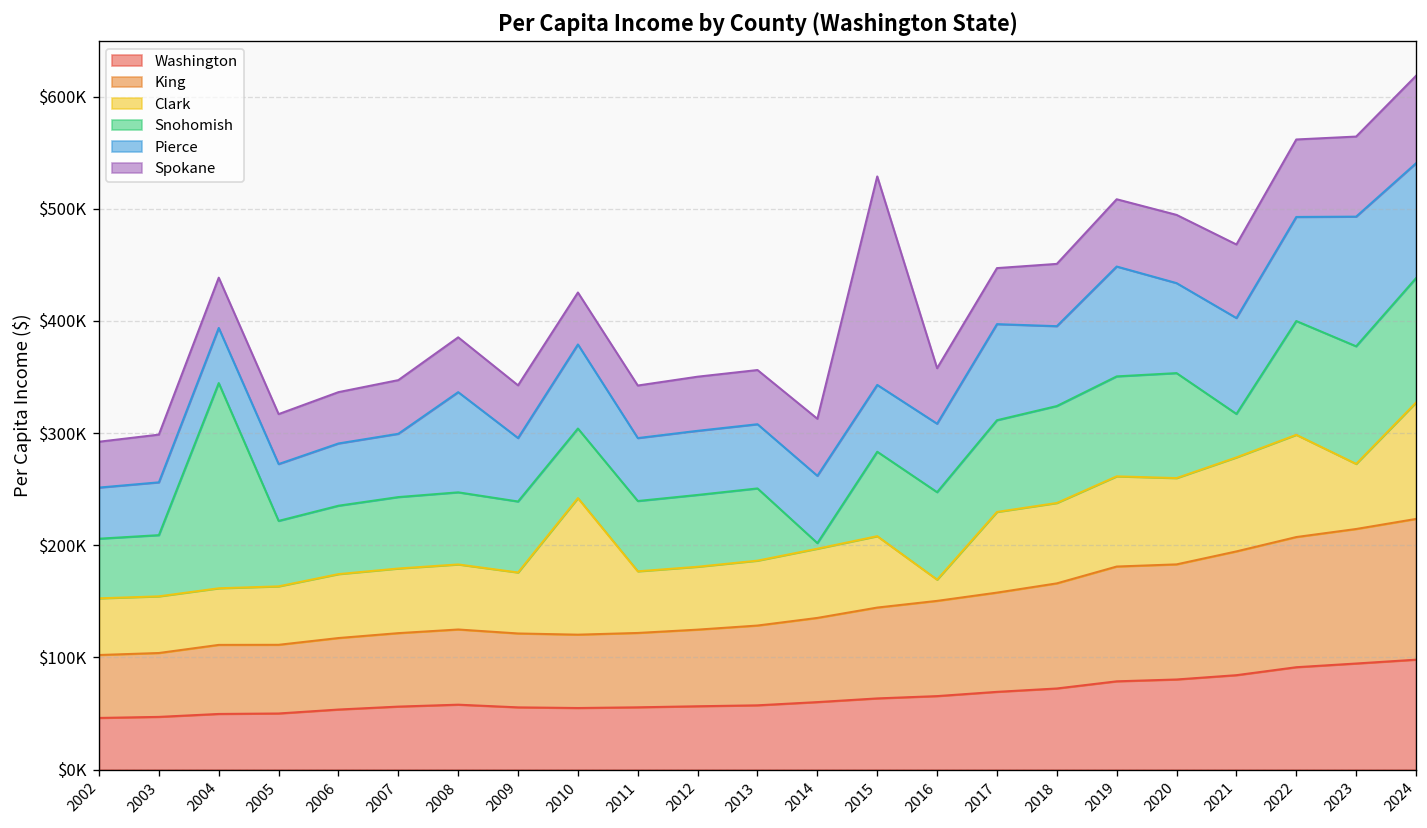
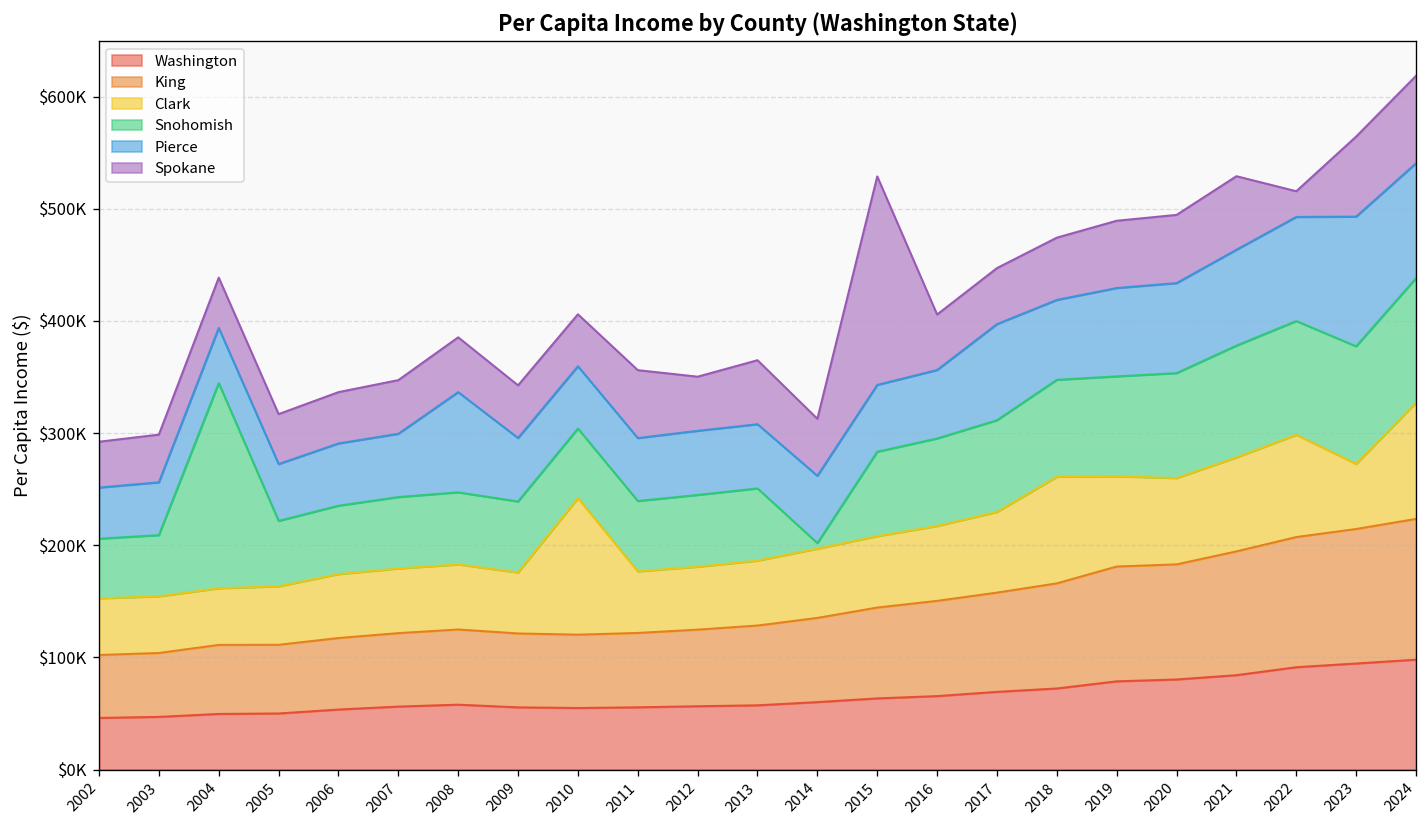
Pierce, 2010: $70000 -> $60000
Spokane, 2011: $50000 -> $60000
Spokane, 2013: $50000 -> $60000
Clark, 2016: $20000 -> $70000
Clark, 2018: $70000 -> $100000
Pierce, 2019: $100000 -> $80000
Snohomish, 2021: $40000 -> $100000
Spokane, 2022: $70000 -> $20000
